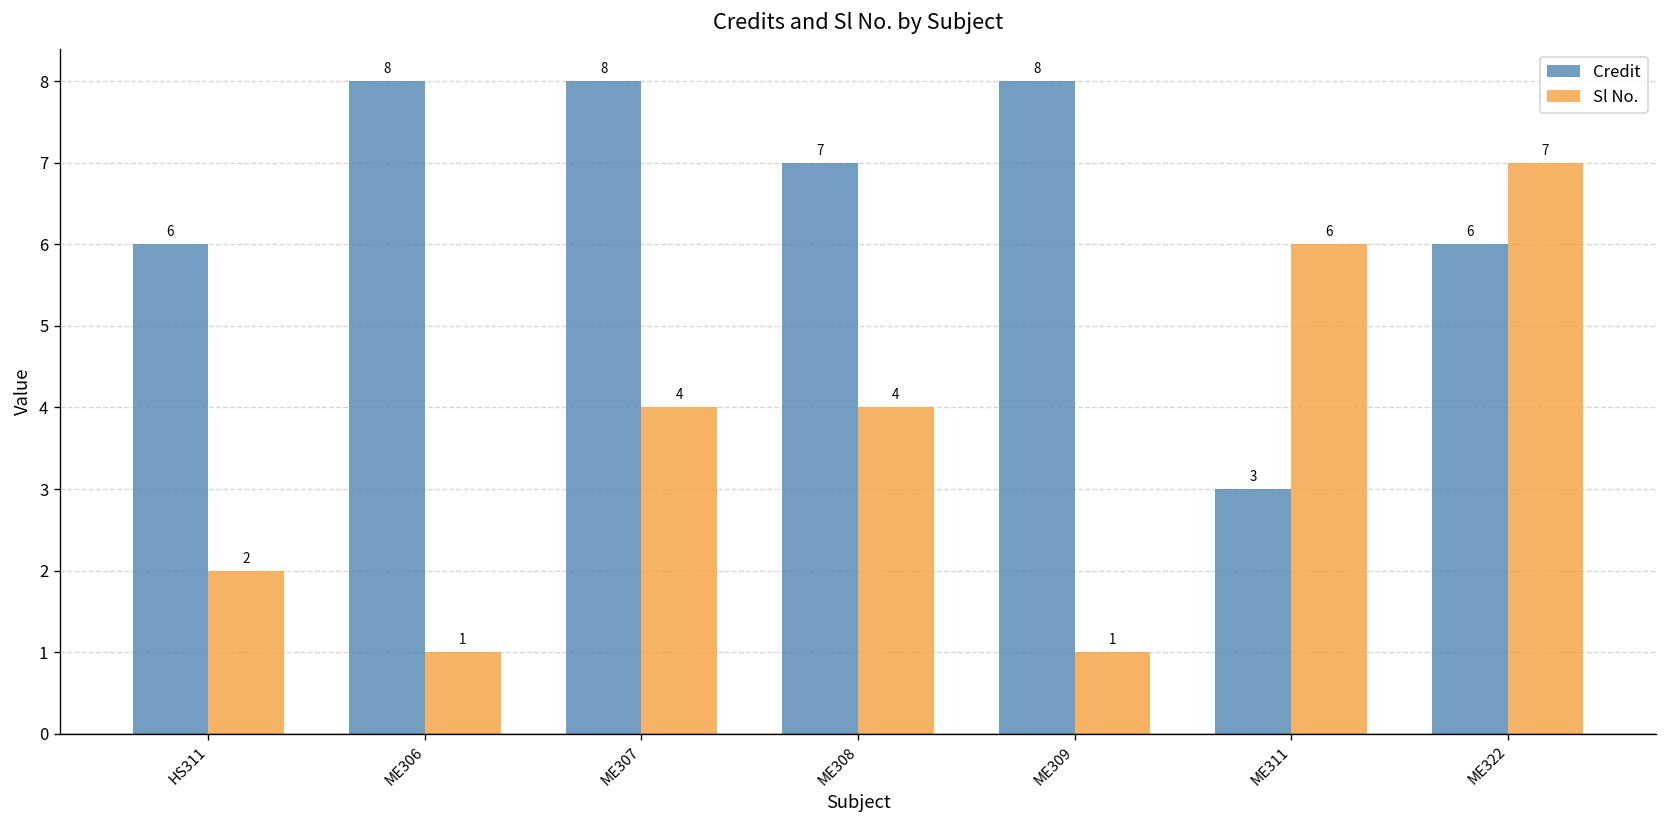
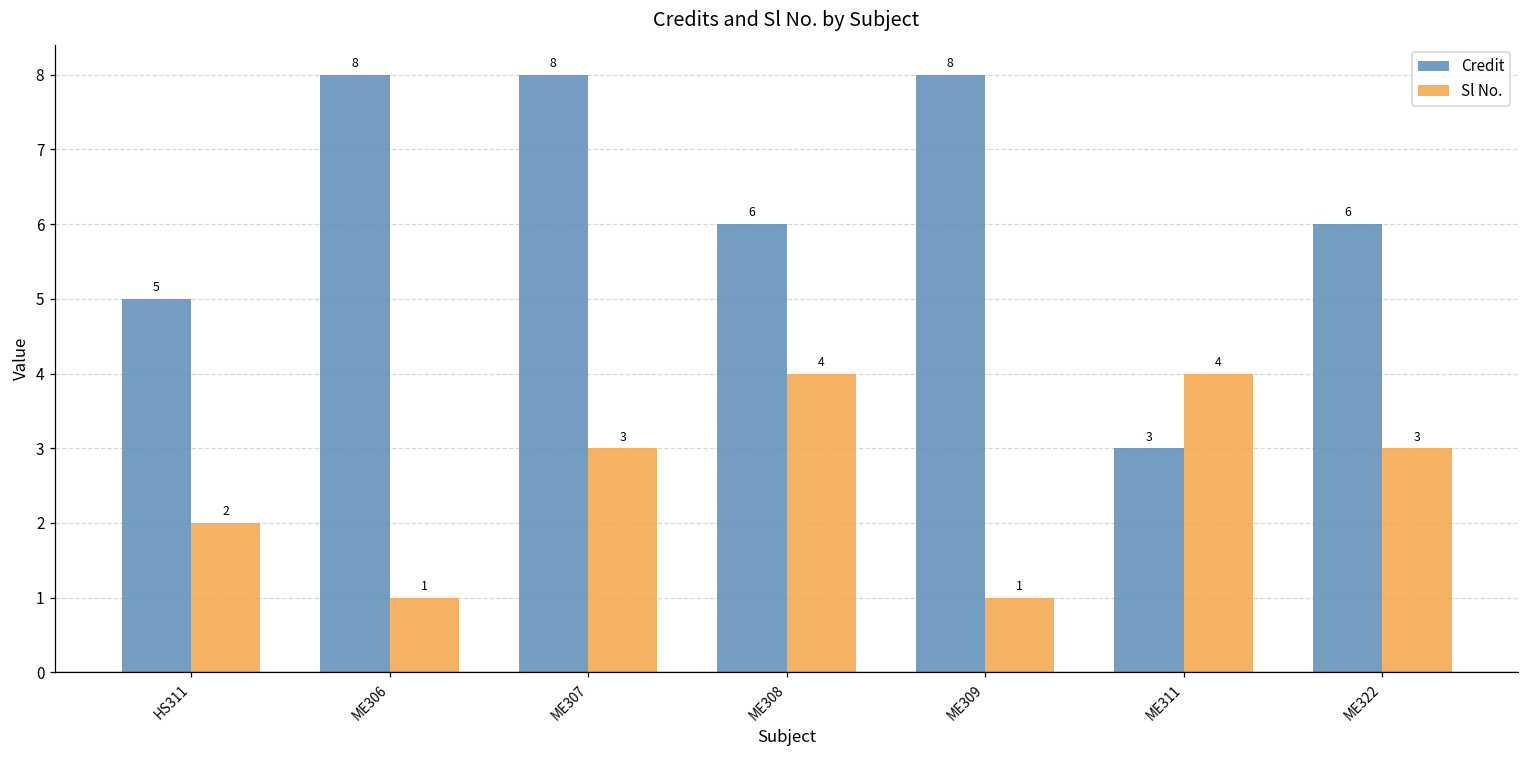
Credit, HS311: 6 -> 5
Sl No., ME307: 4 -> 3
Credit, ME308: 7 -> 6
Sl No., ME311: 6 -> 4
Sl No., ME322: 7 -> 3
